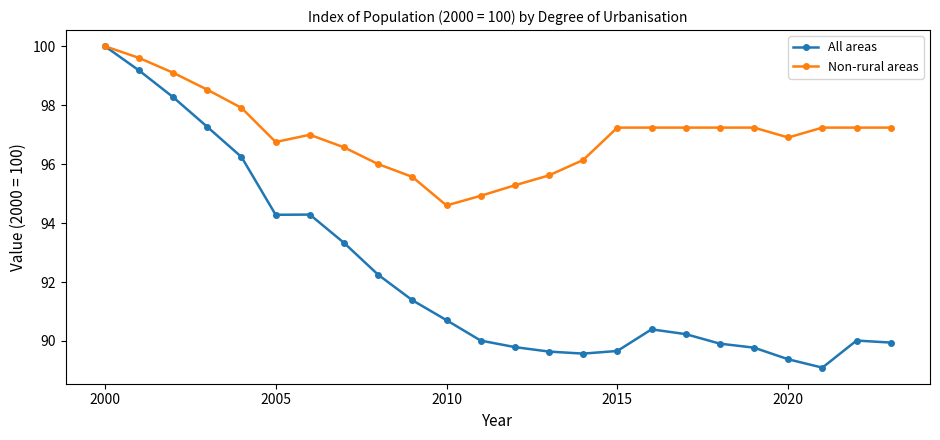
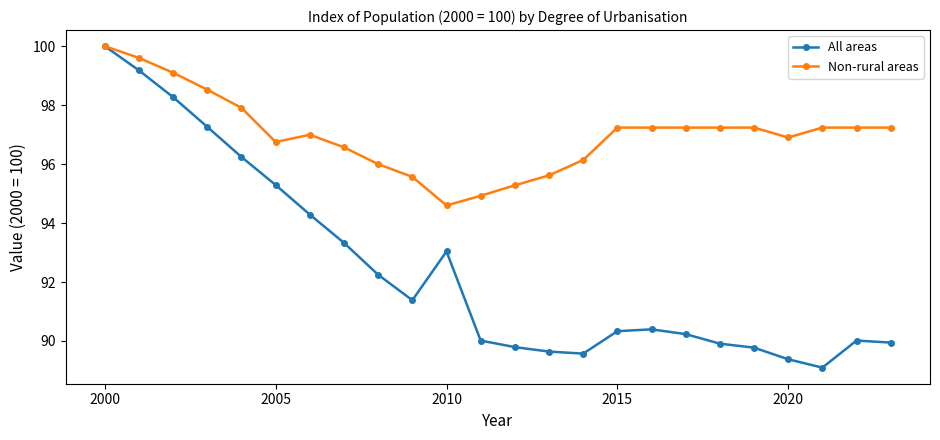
All areas, 2005: 94.3 -> 95.3
All areas, 2010: 90.7 -> 93.0
All areas, 2015: 89.7 -> 90.3
